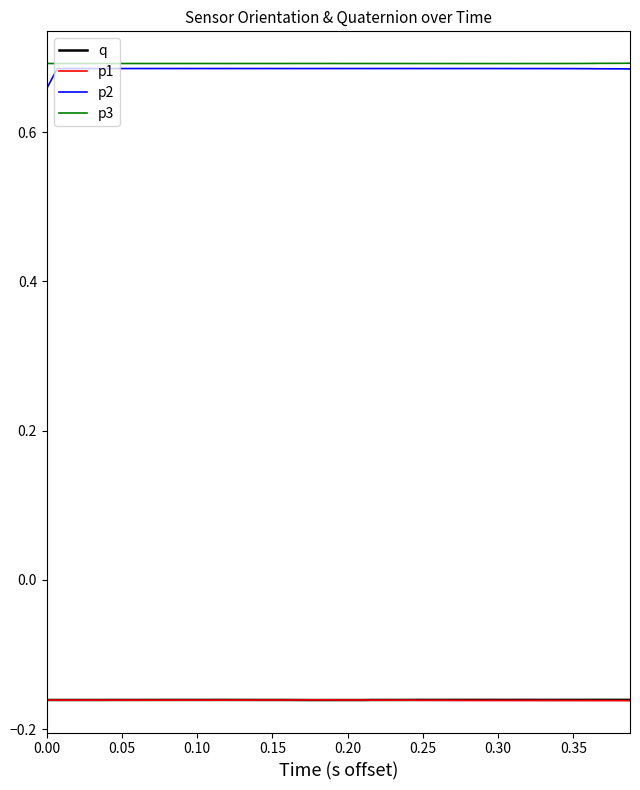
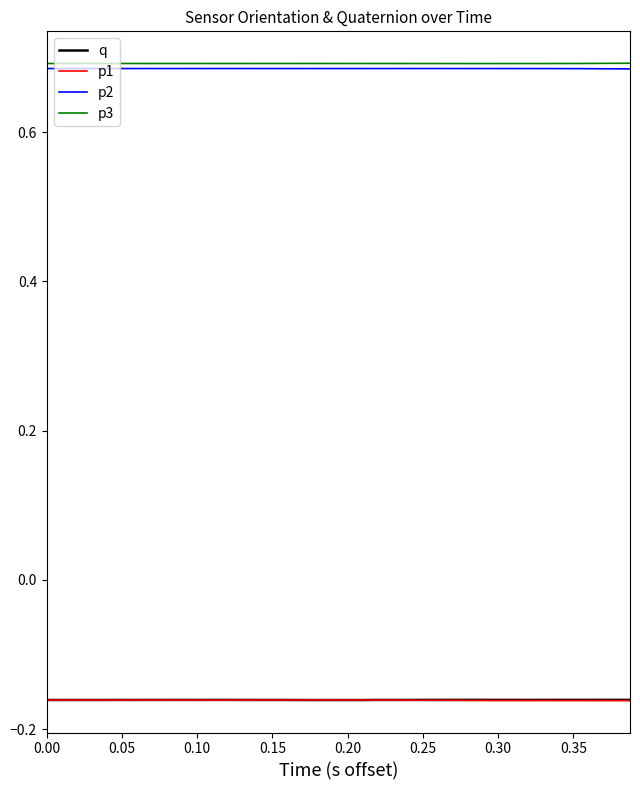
p2, 0.00: 0.66 -> 0.69
